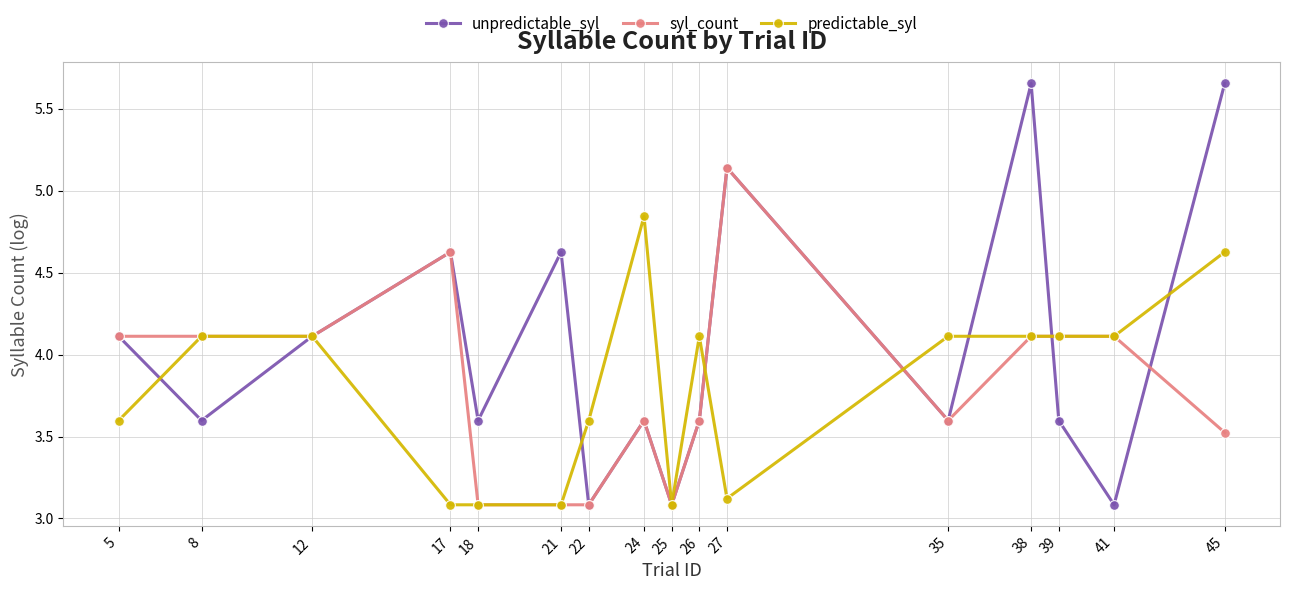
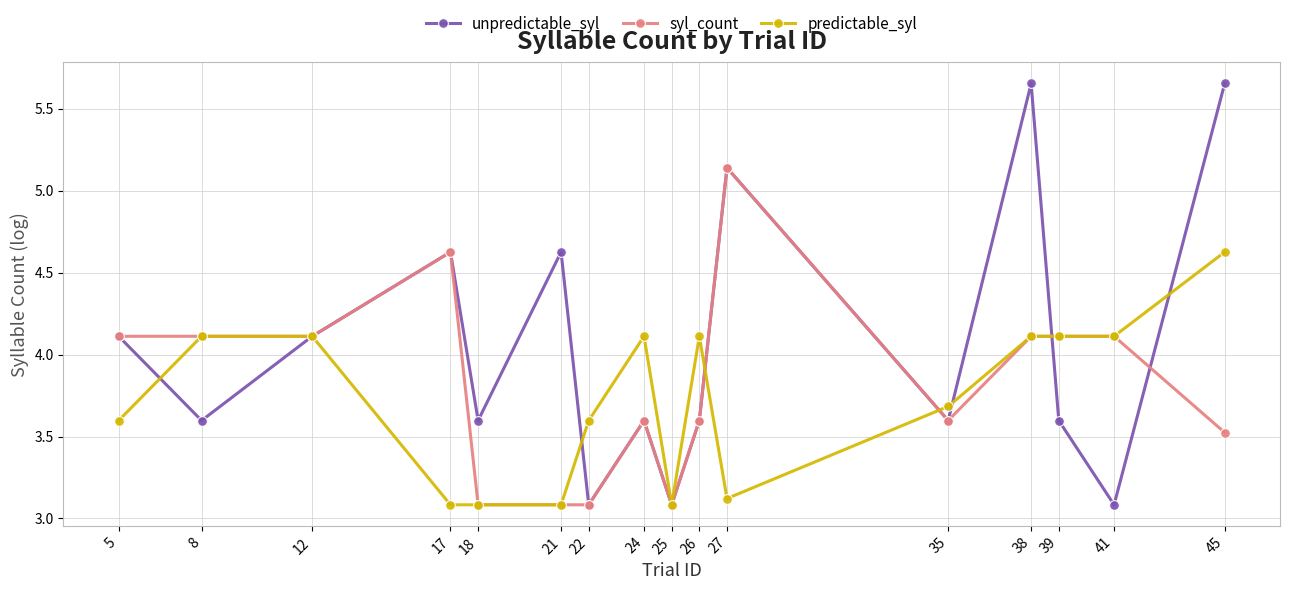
predictable_syl, 24: 4.84 -> 4.11
predictable_syl, 35: 4.11 -> 3.68
